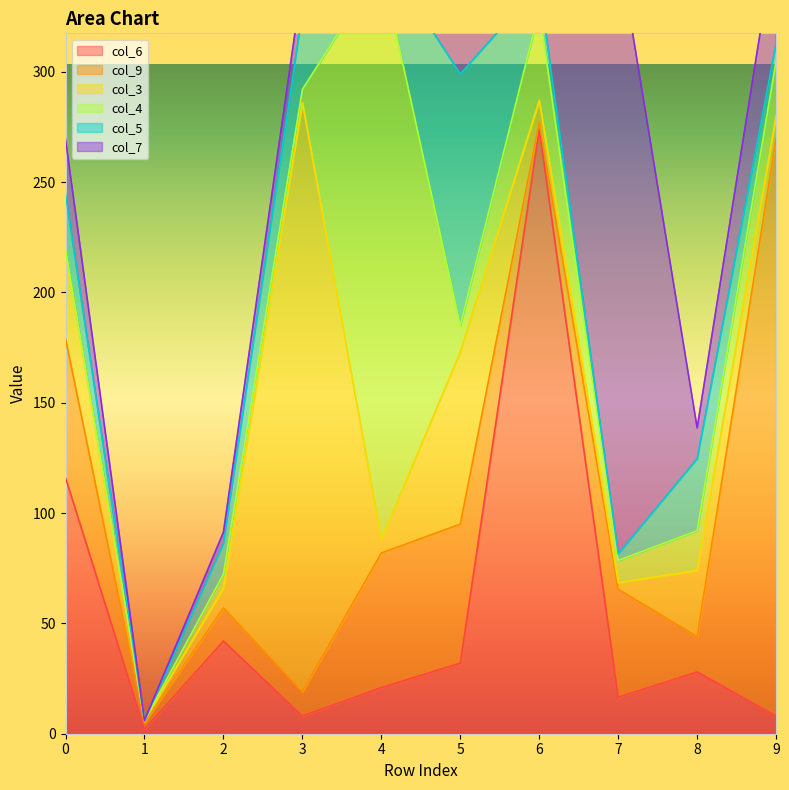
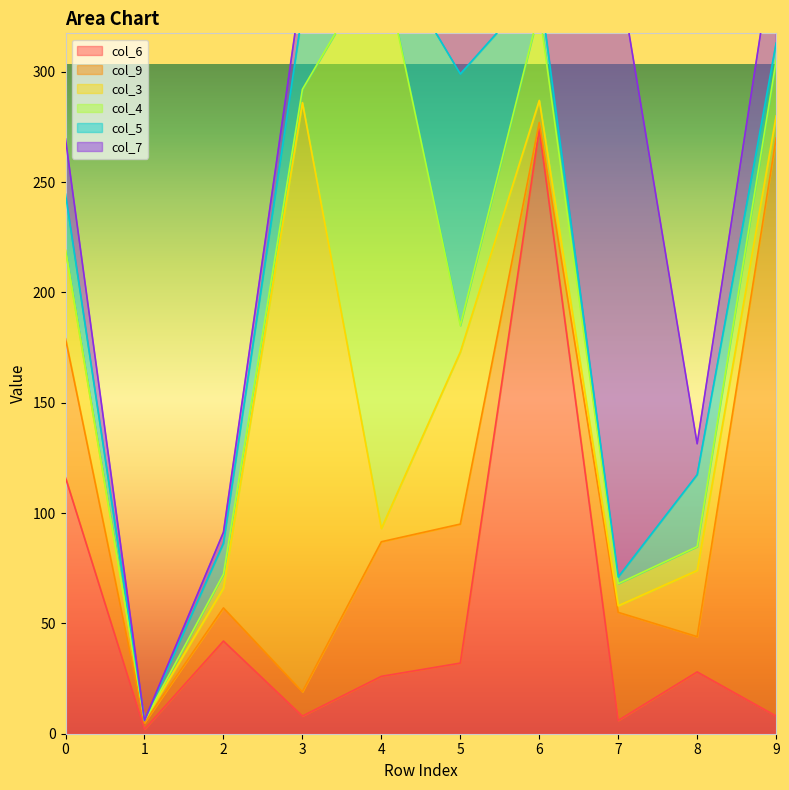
col_6, 4: 21 -> 26
col_6, 7: 17 -> 6
col_4, 8: 18 -> 11
